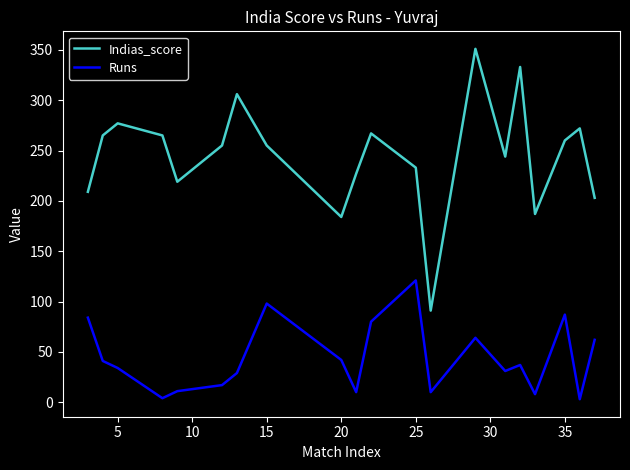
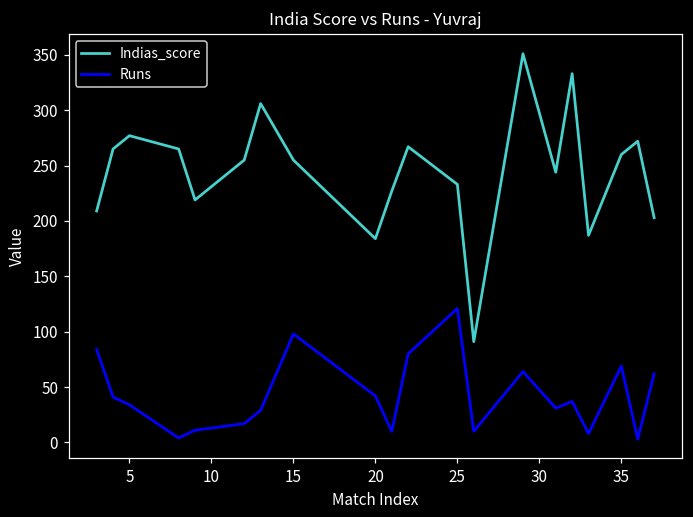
Runs, 35: 87 -> 69
